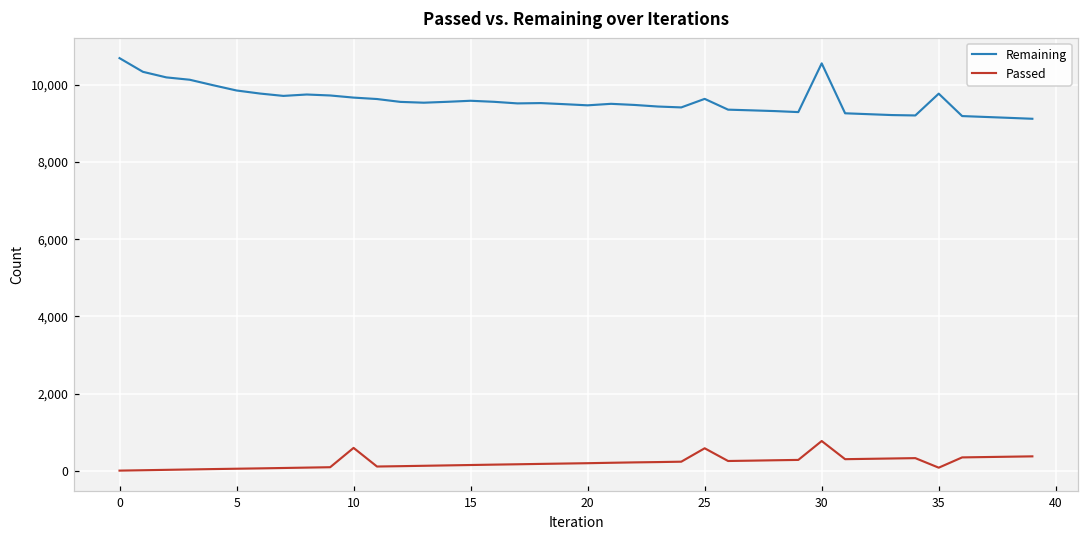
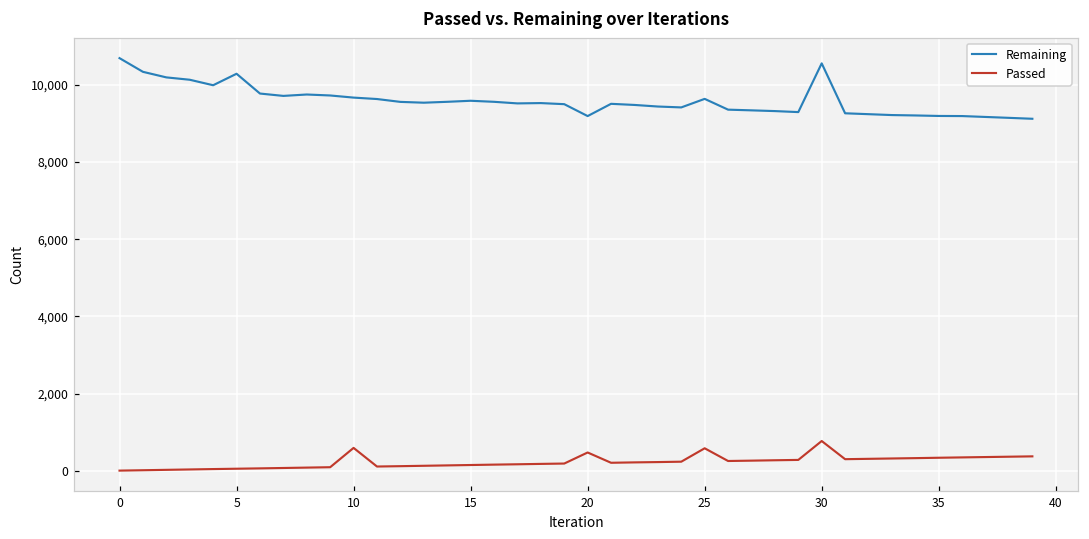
Remaining, 5: 9,800 -> 10,300
Remaining, 20: 9,500 -> 9,200
Passed, 20: 200 -> 500
Remaining, 35: 9,800 -> 9,200
Passed, 35: 100 -> 300
